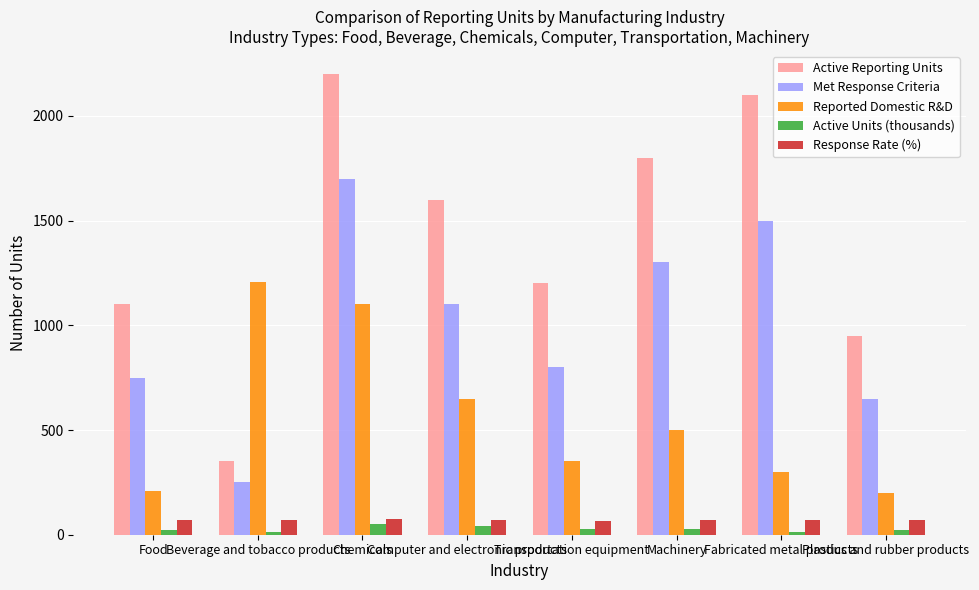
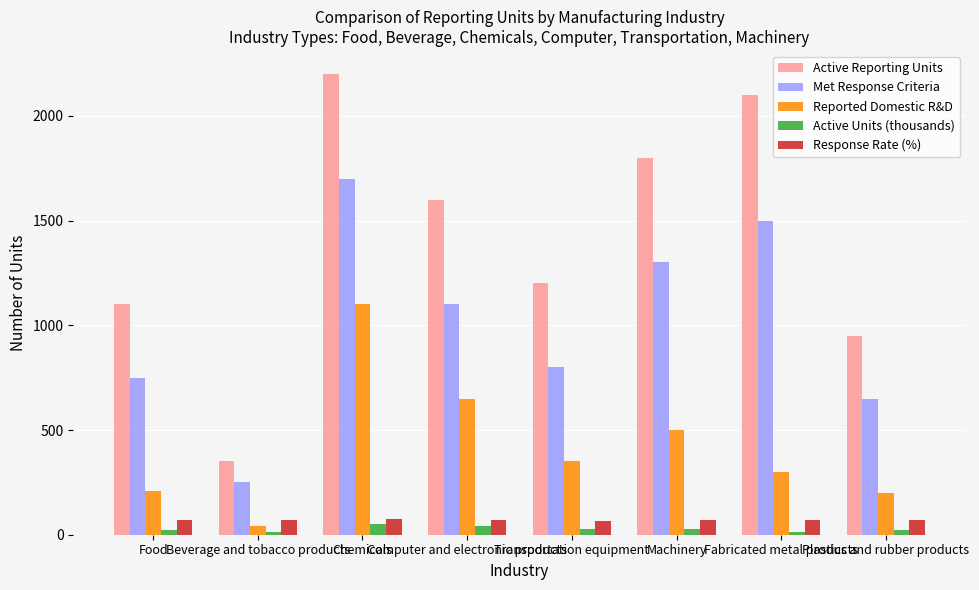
Reported Domestic R&D, Beverage and tobacco products: 1210 -> 40
